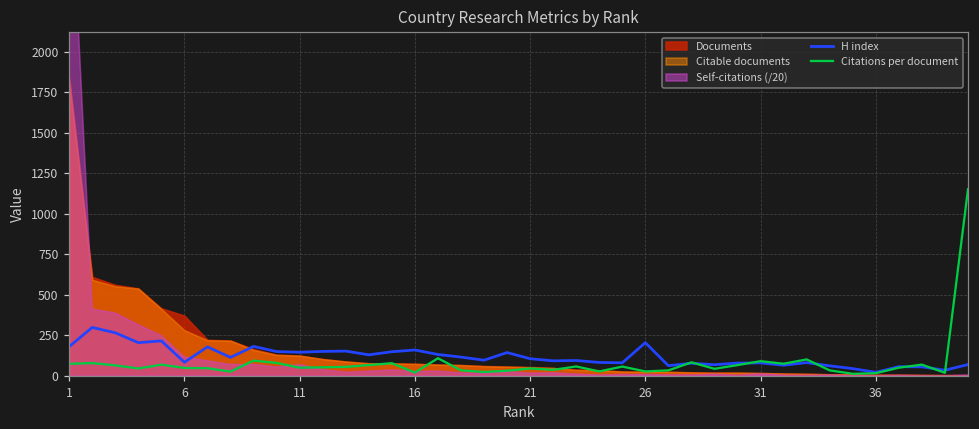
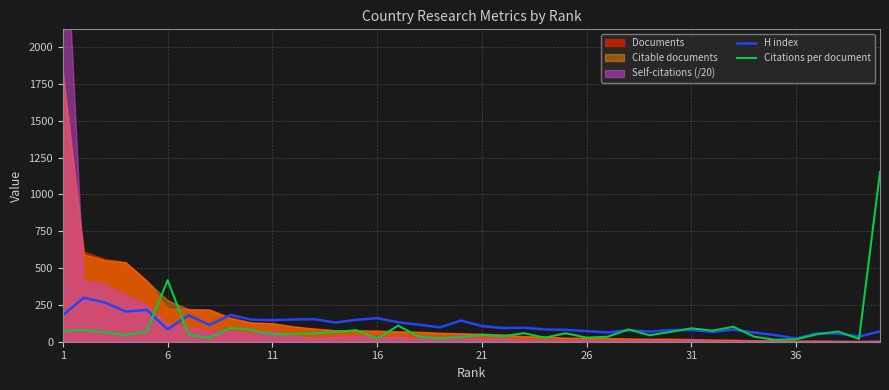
Documents, 6: 370 -> 230
Citations per document, 6: 50 -> 420
H index, 26: 210 -> 70
